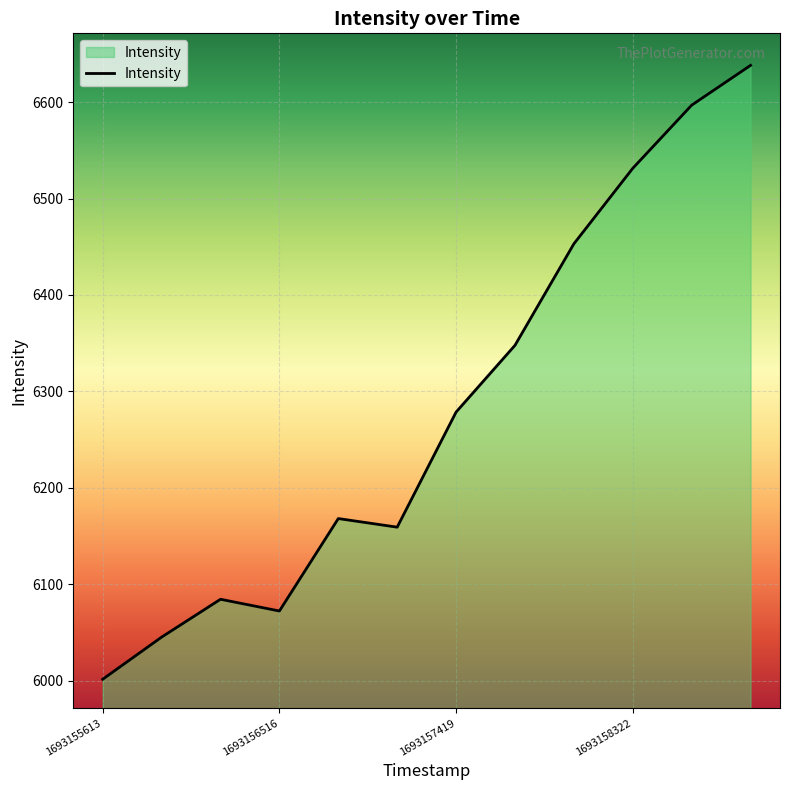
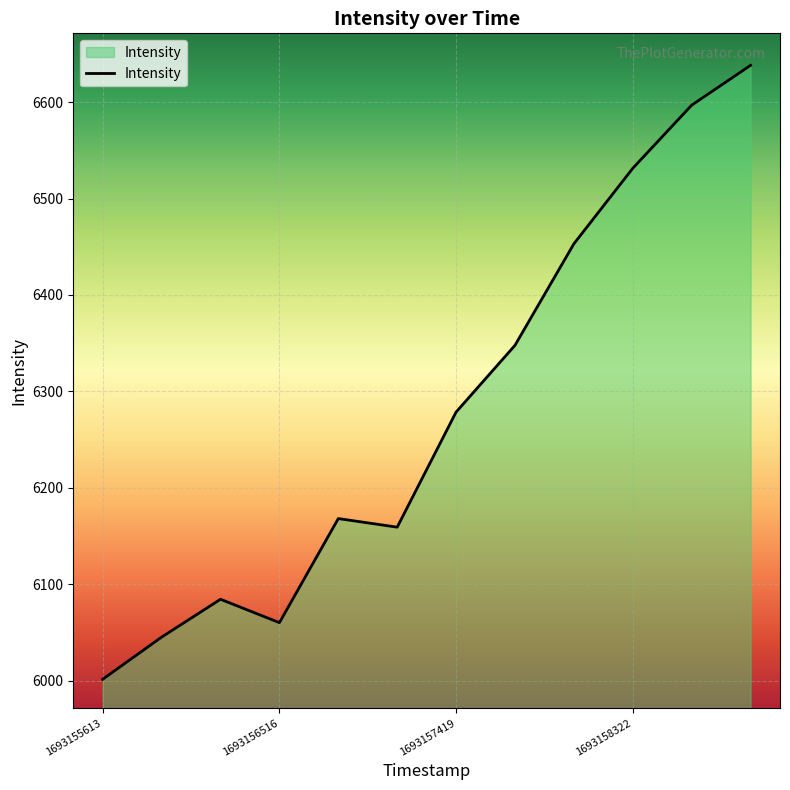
1693156516: 6070 -> 6060
